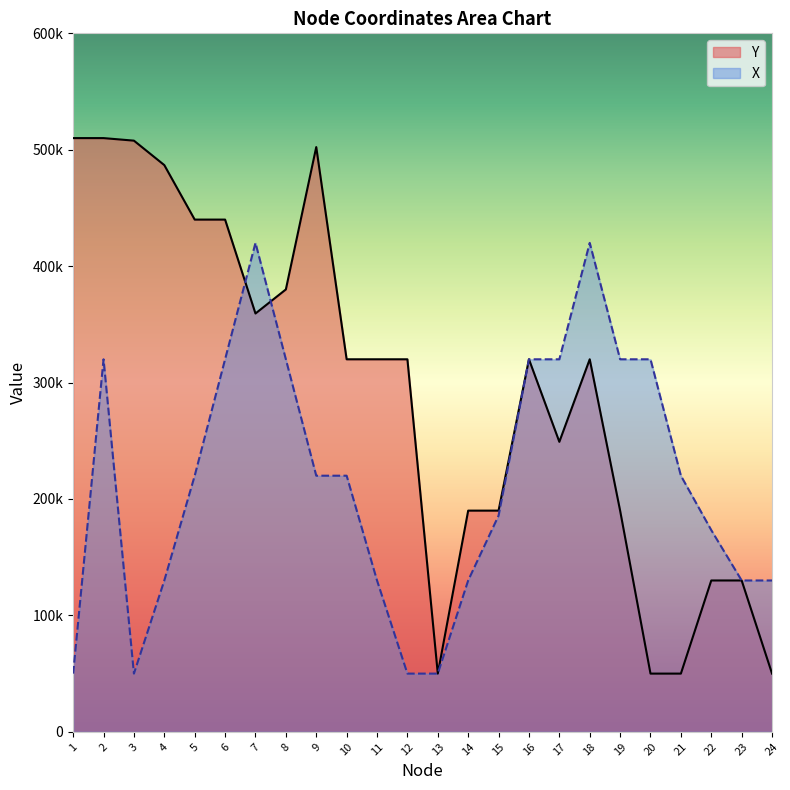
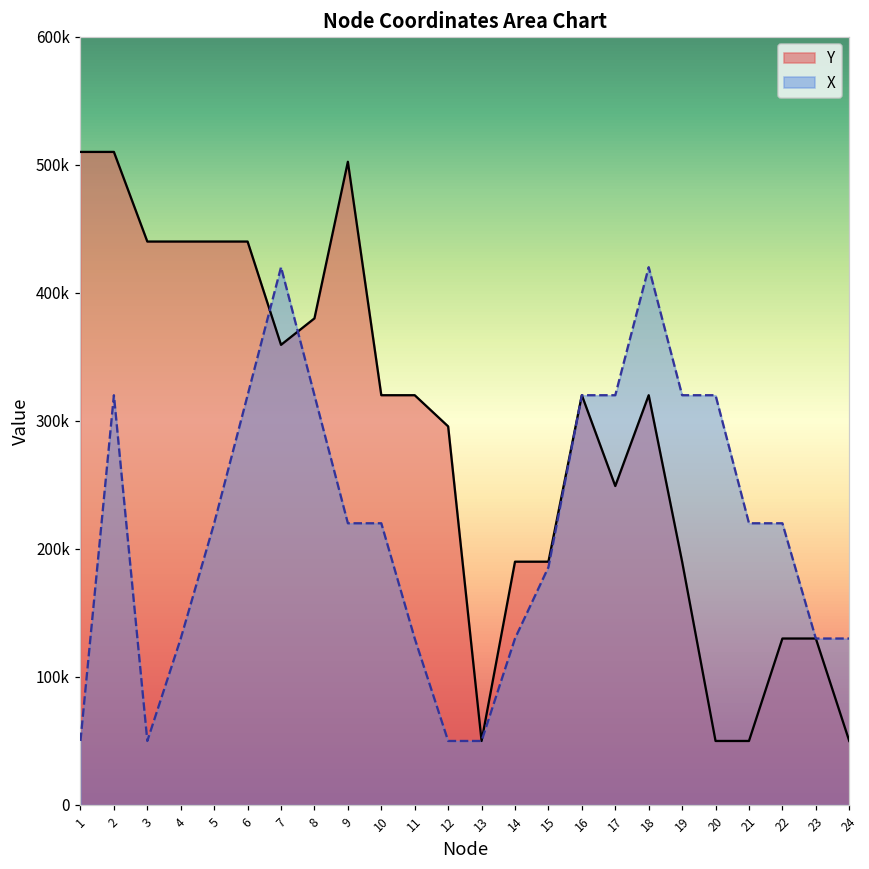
Y, 3: 508000 -> 440000
Y, 4: 487000 -> 440000
Y, 12: 320000 -> 296000
X, 22: 173000 -> 220000
